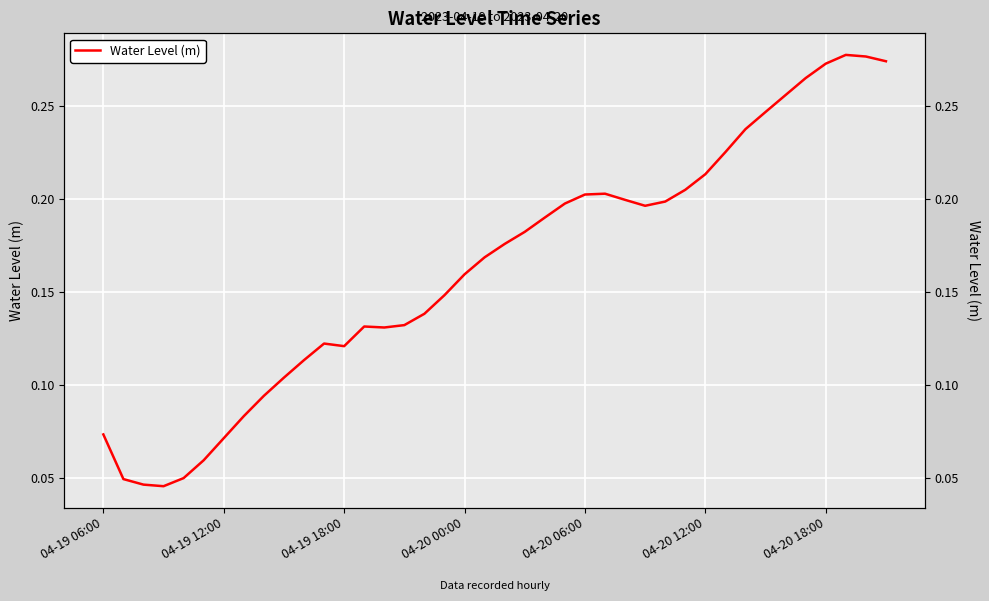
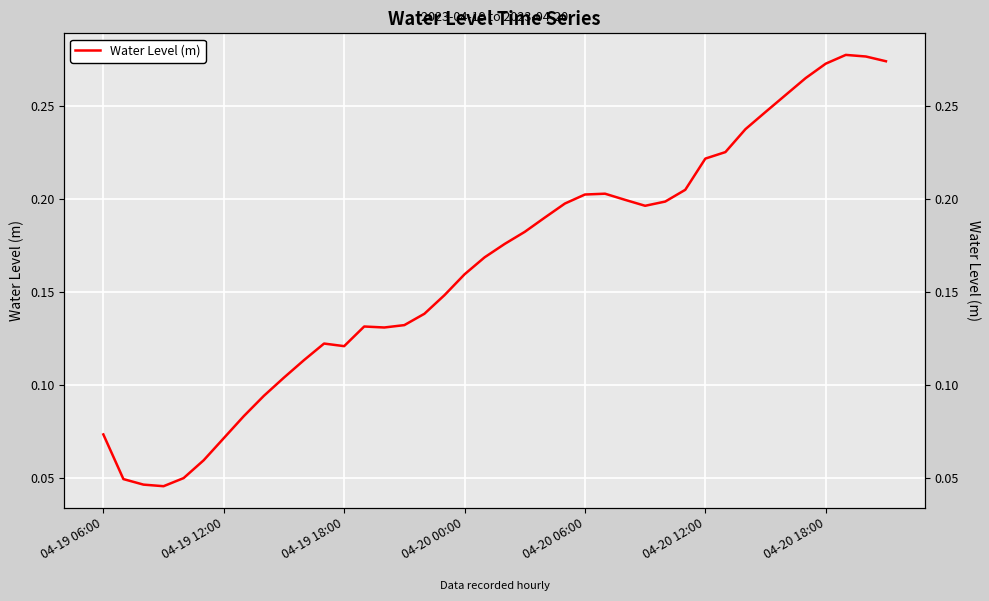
04-20 12:00: 0.213 -> 0.222
